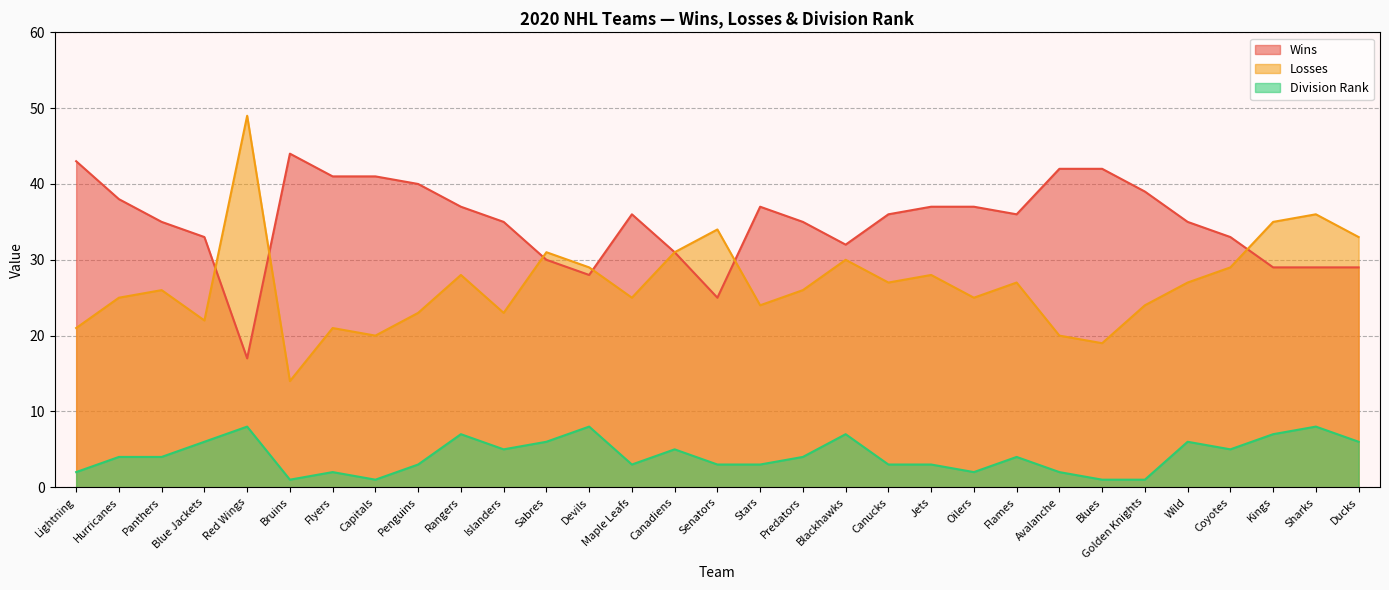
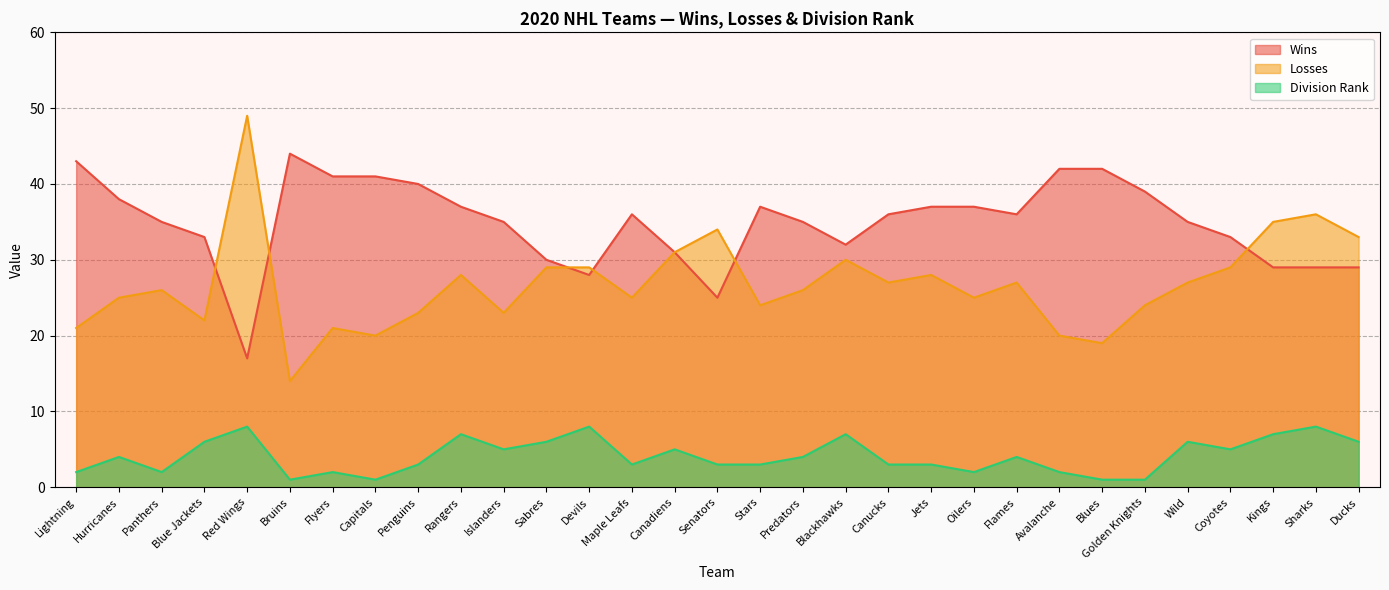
Division Rank, Panthers: 4 -> 2
Losses, Sabres: 31 -> 29
